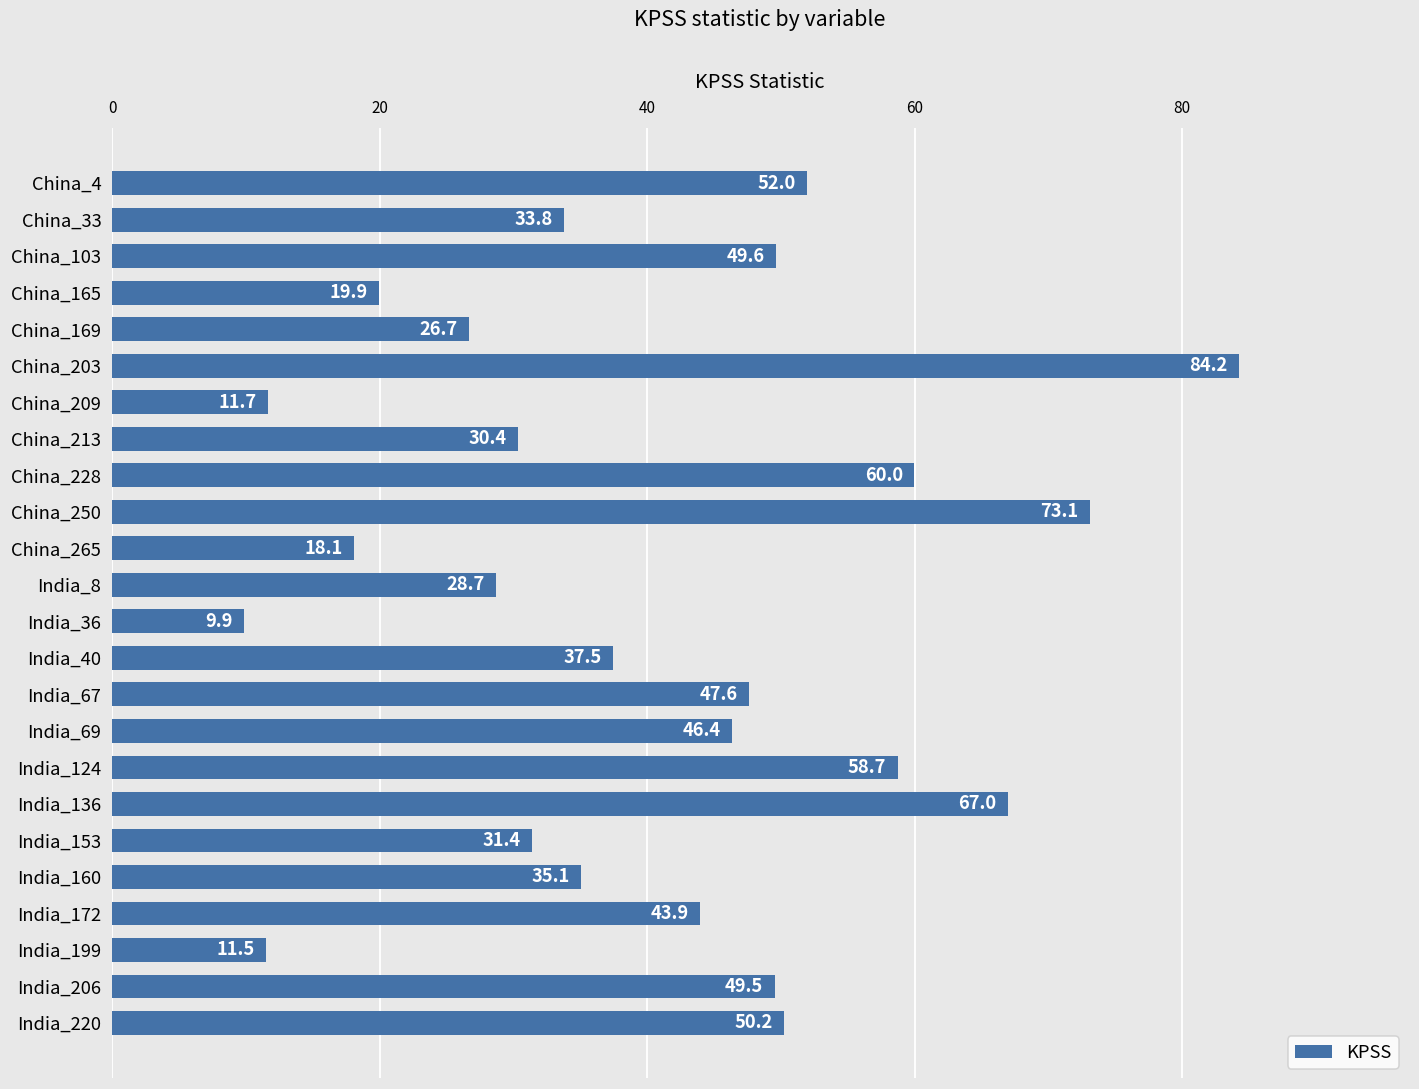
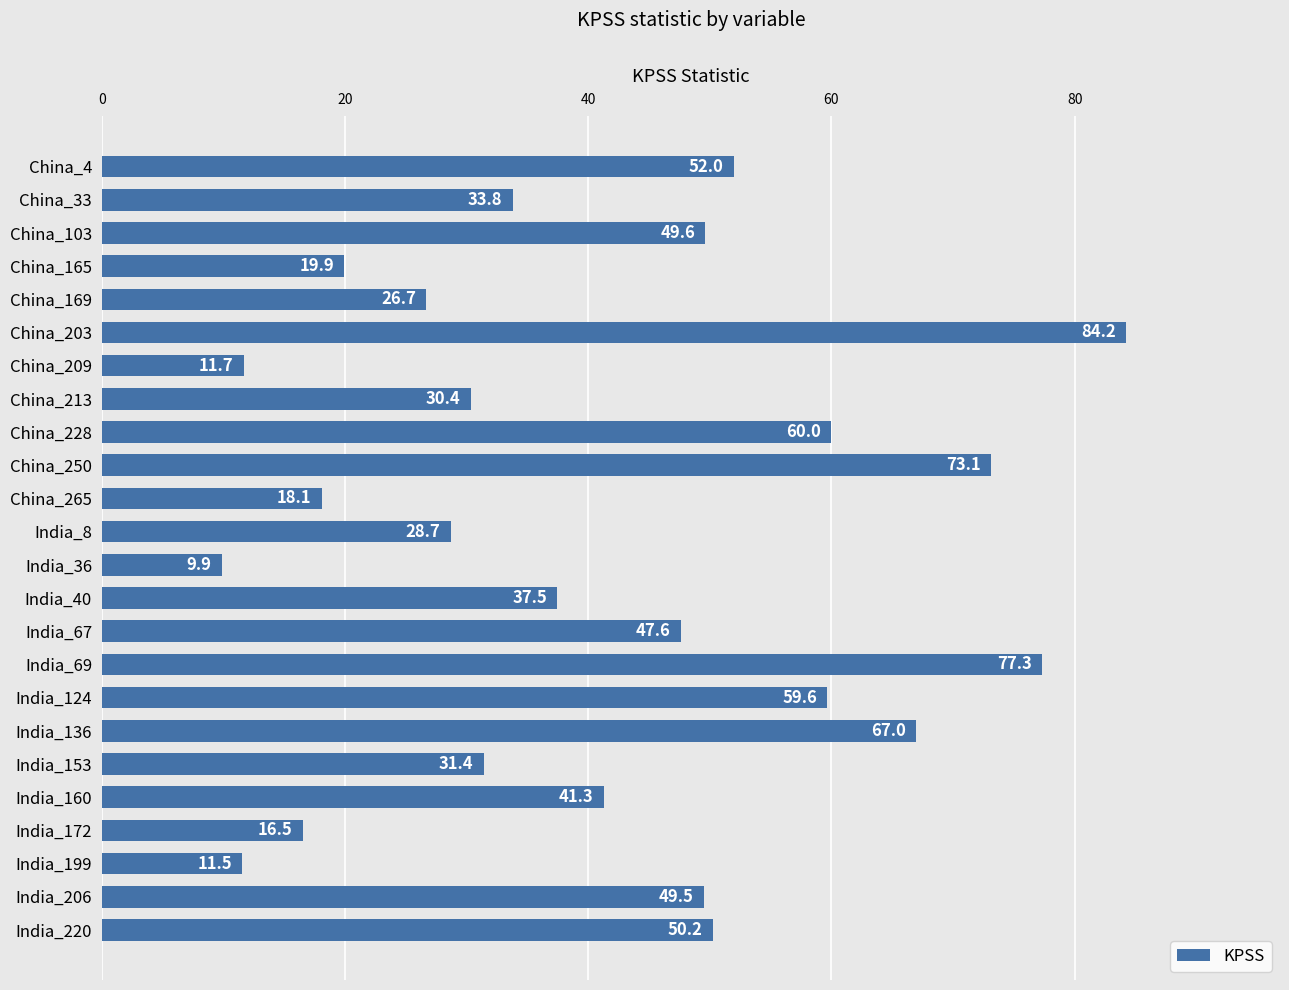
India_69: 46.4 -> 77.3
India_124: 58.7 -> 59.6
India_160: 35.1 -> 41.3
India_172: 43.9 -> 16.5
